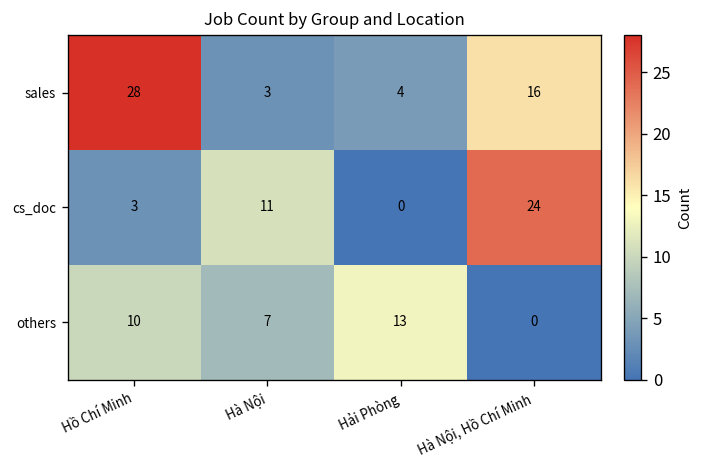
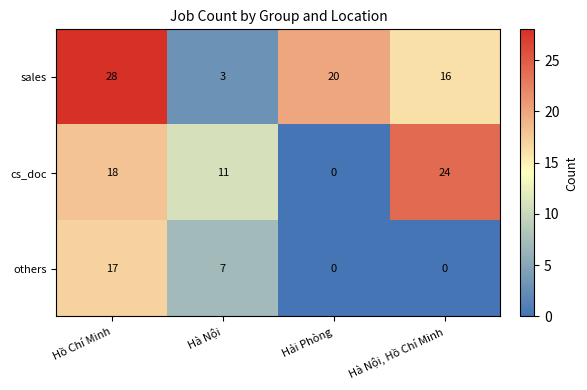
sales, Hải Phòng: 4 -> 20
cs_doc, Hồ Chí Minh: 3 -> 18
others, Hồ Chí Minh: 10 -> 17
others, Hải Phòng: 13 -> 0
